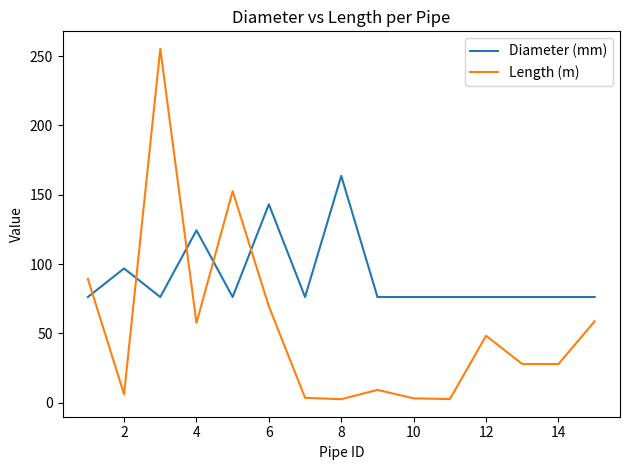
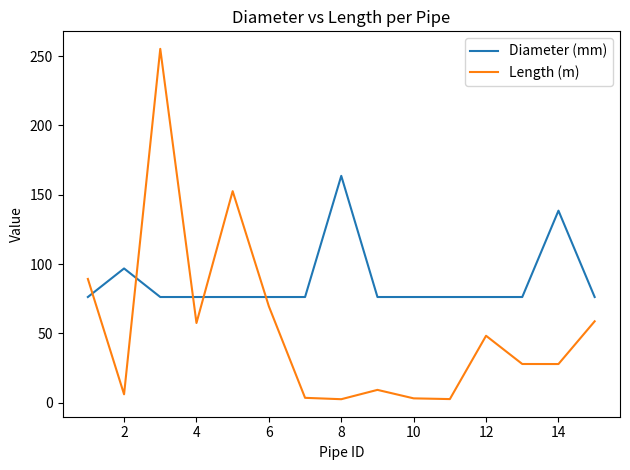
Diameter (mm), 4: 124 -> 76
Diameter (mm), 6: 143 -> 76
Diameter (mm), 14: 76 -> 139
